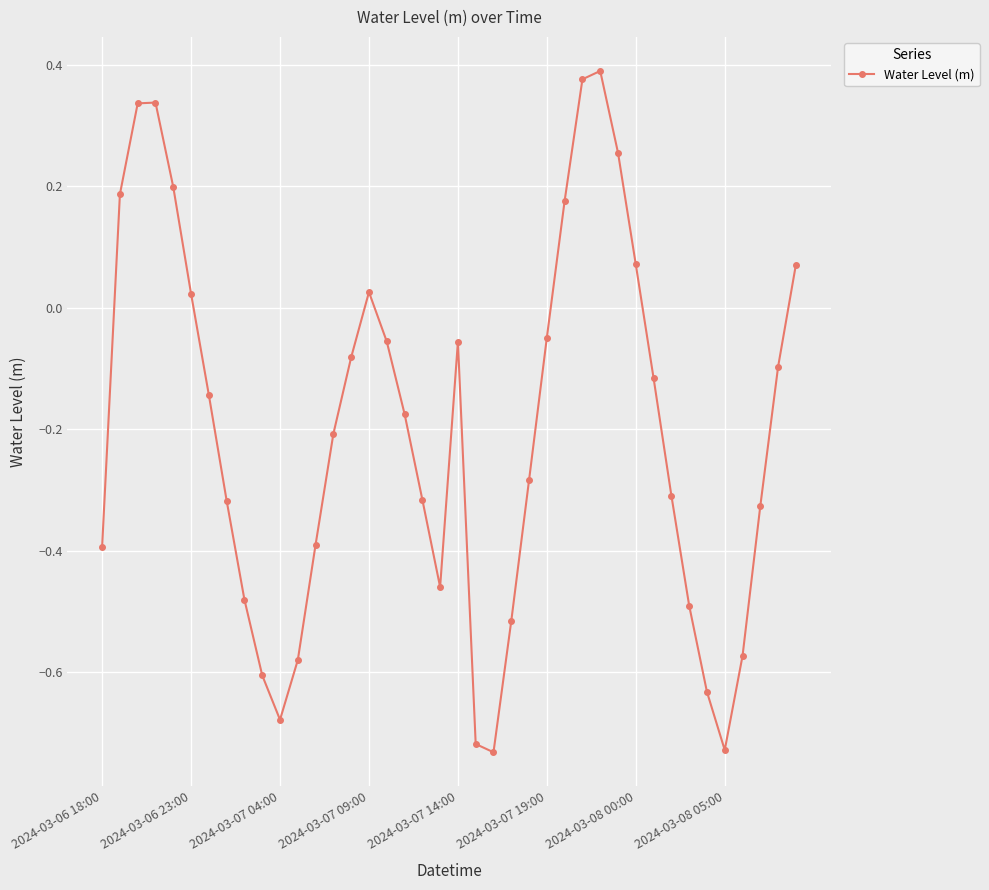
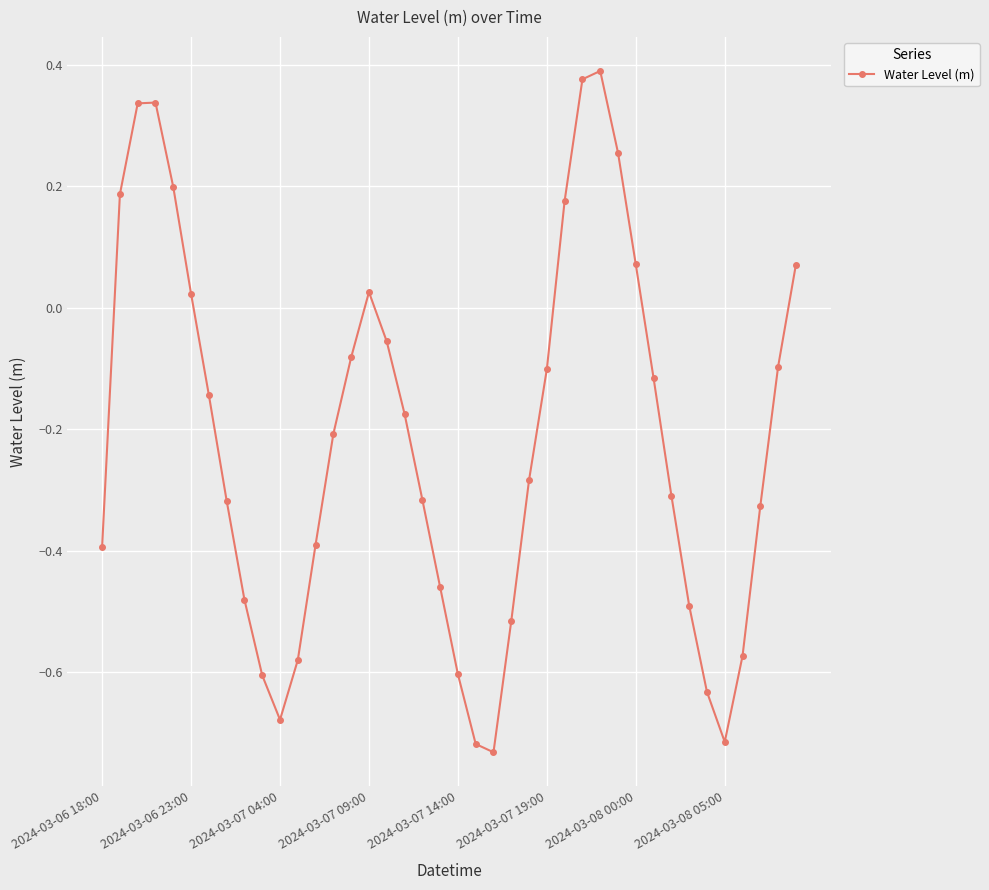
2024-03-07 14:00: -0.06 -> -0.60
2024-03-07 19:00: -0.05 -> -0.10
2024-03-08 05:00: -0.73 -> -0.71
